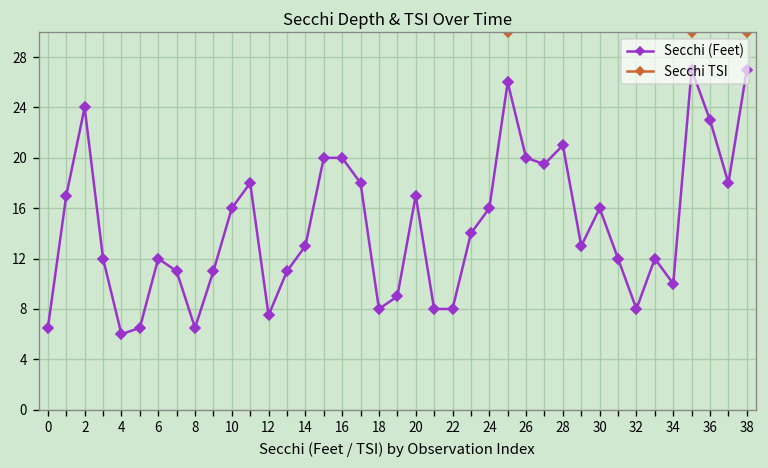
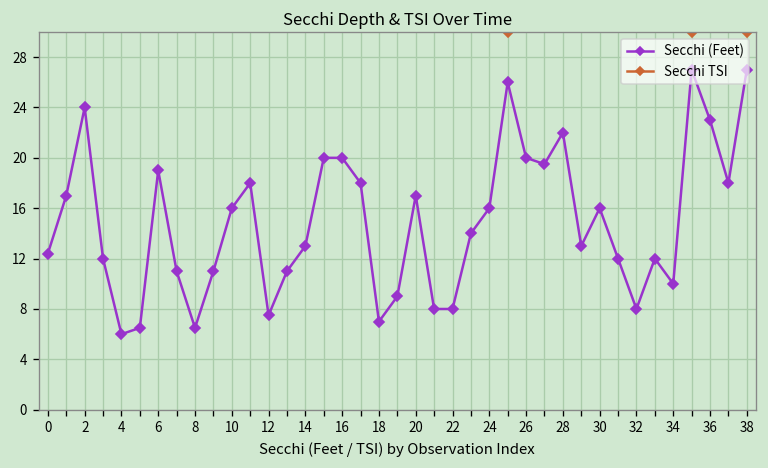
Secchi (Feet), 0: 6.5 -> 12.4
Secchi (Feet), 6: 12 -> 19
Secchi (Feet), 18: 8 -> 7
Secchi (Feet), 28: 21 -> 22
